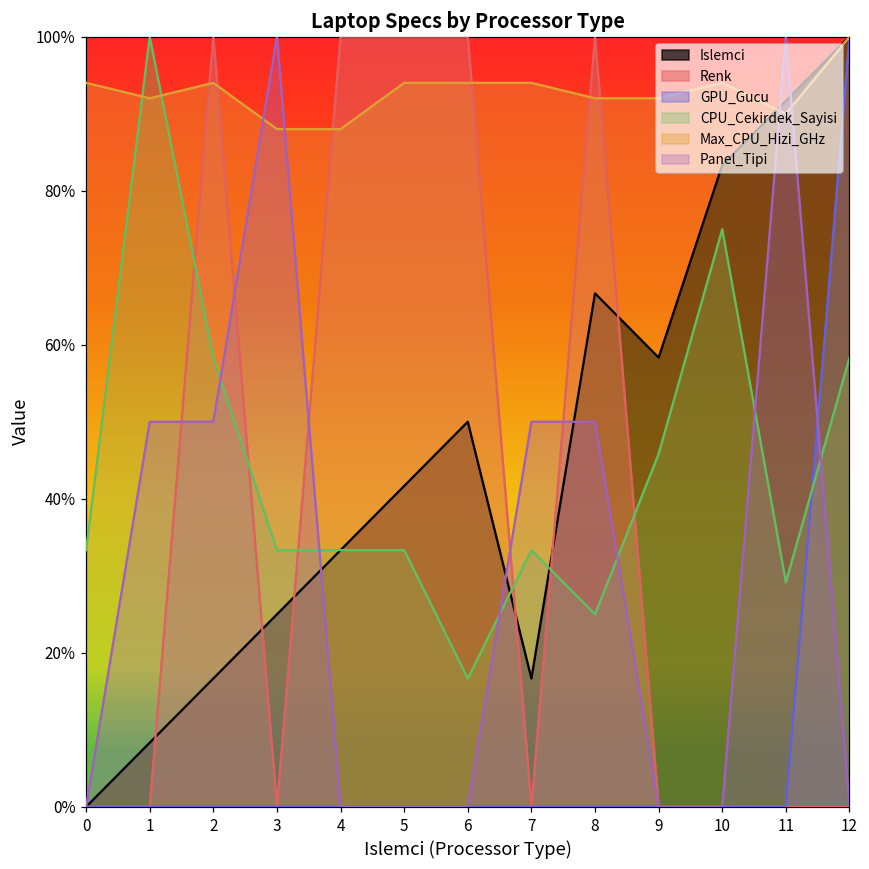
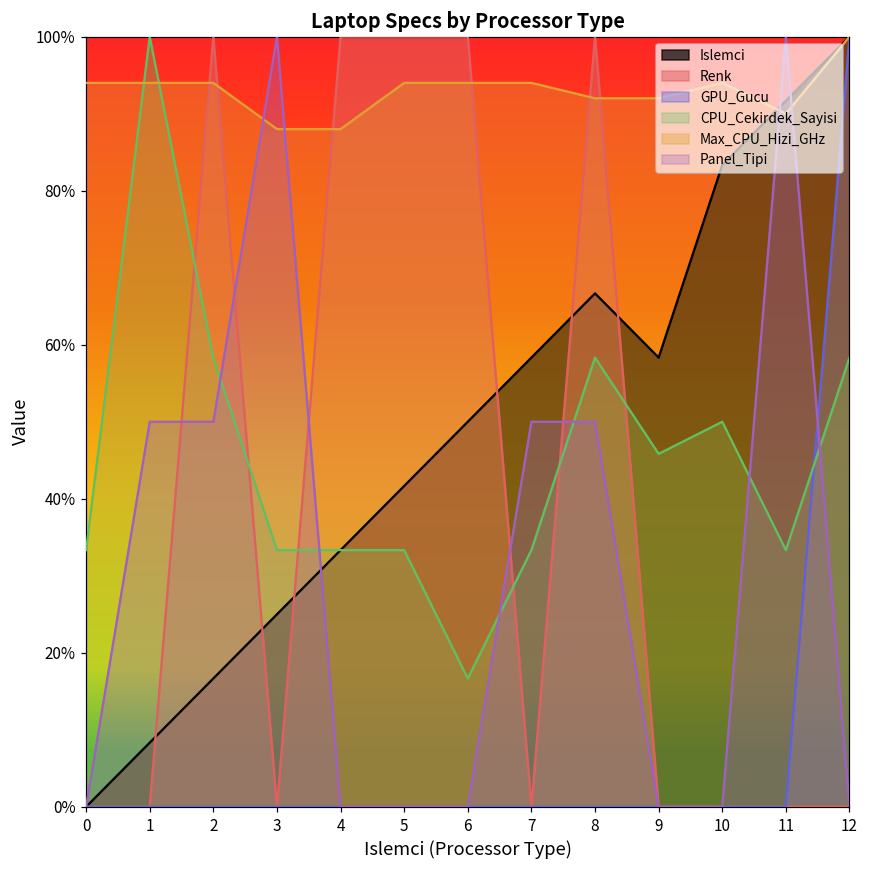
Max_CPU_Hizi_GHz, 1: 92% -> 94%
Islemci, 7: 17% -> 58%
CPU_Cekirdek_Sayisi, 8: 25% -> 58%
CPU_Cekirdek_Sayisi, 10: 75% -> 50%
CPU_Cekirdek_Sayisi, 11: 29% -> 33%
